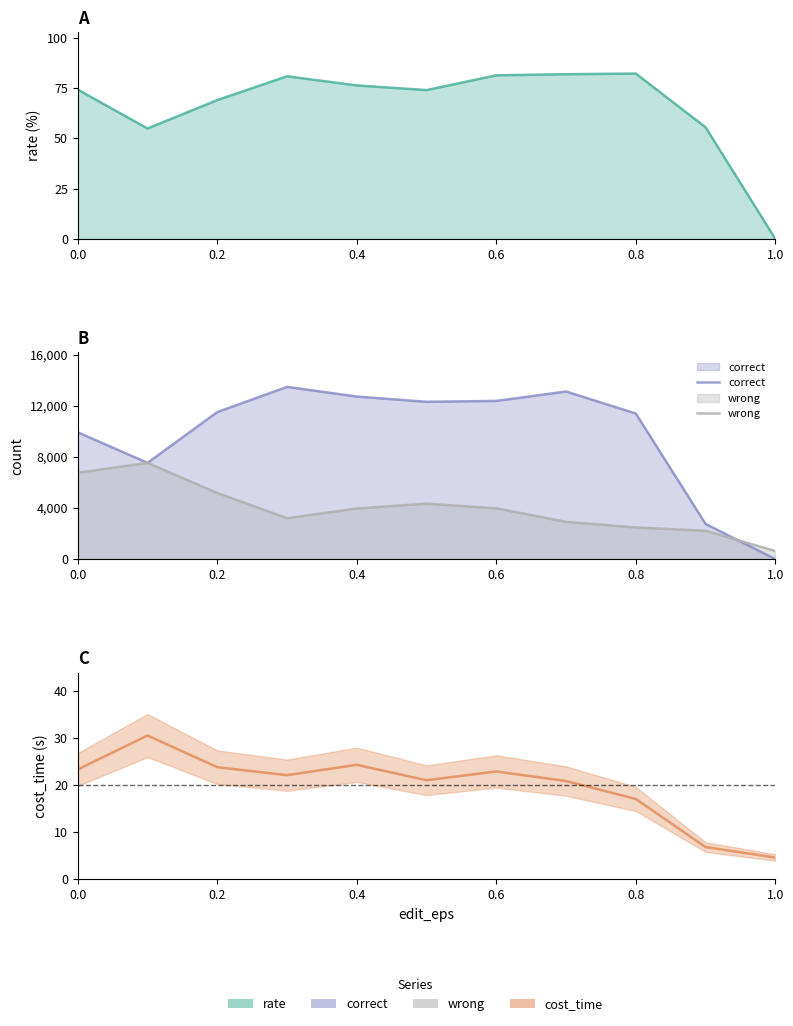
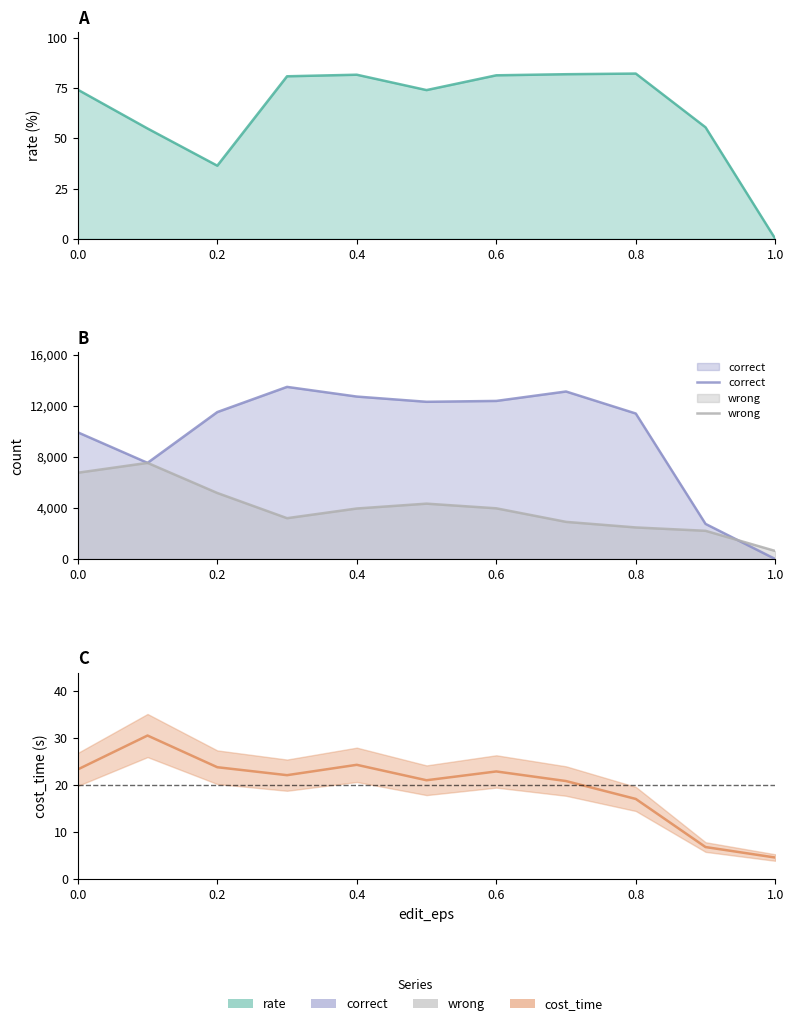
A, 0.2: 69 -> 36
A, 0.4: 76 -> 82
